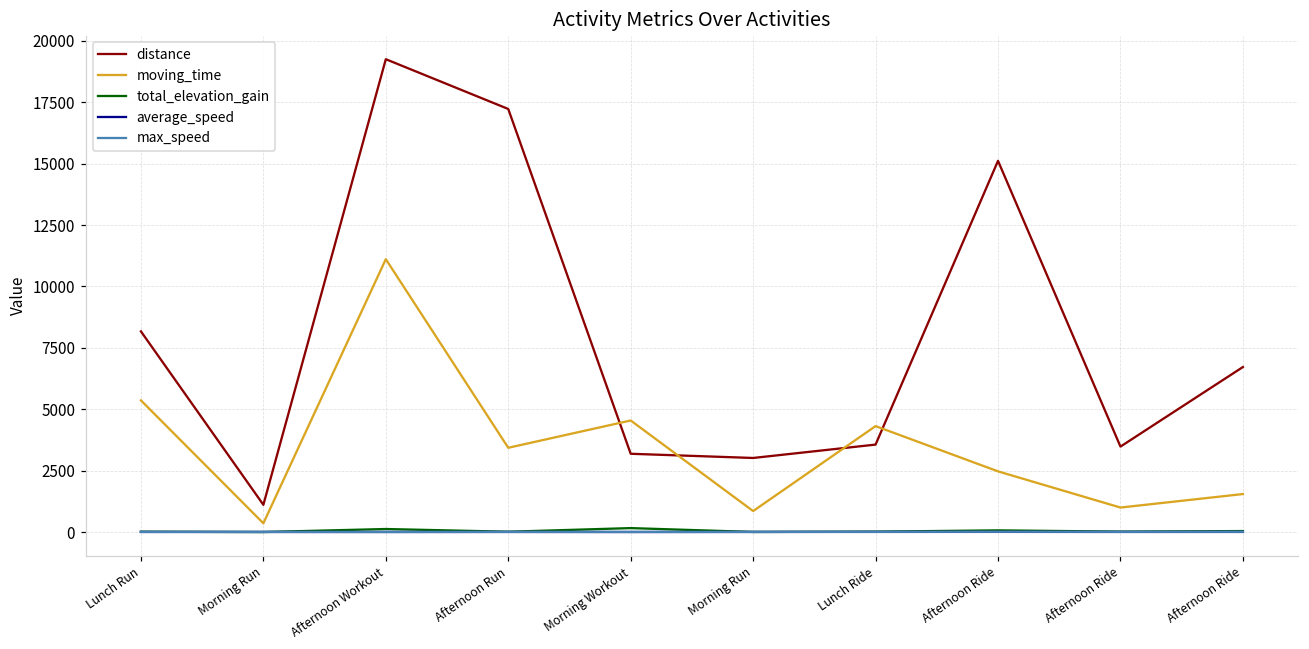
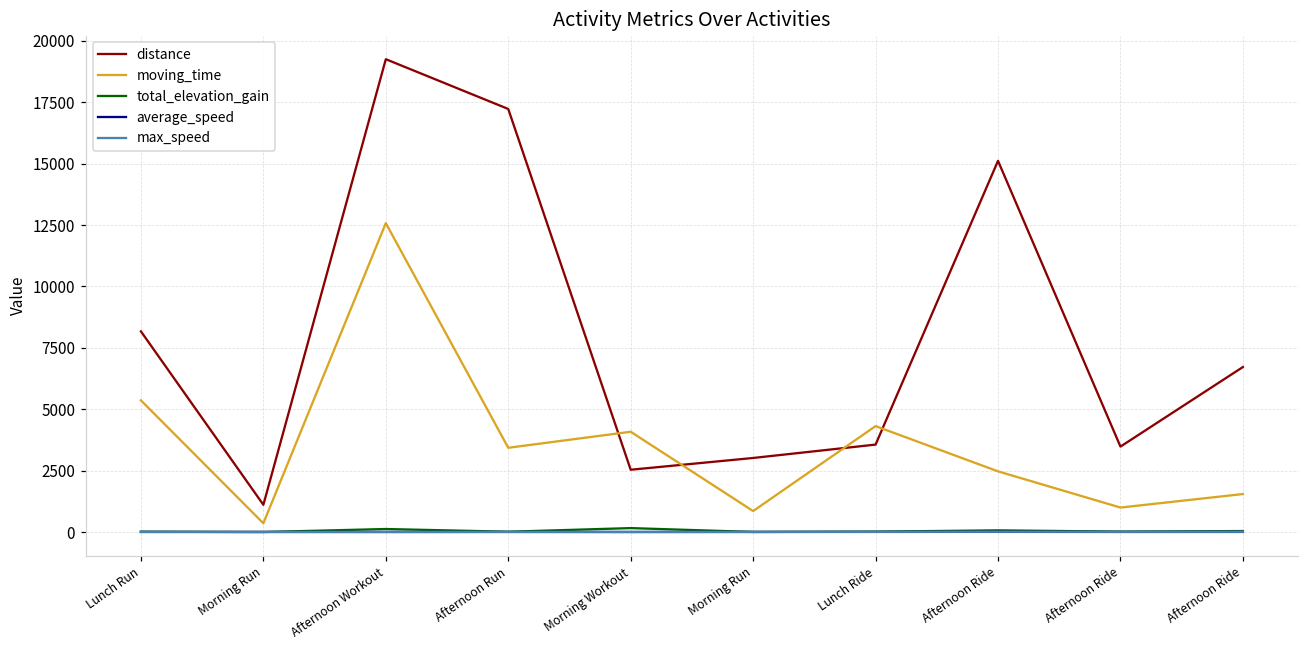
moving_time, Afternoon Workout: 11100 -> 12600
distance, Morning Workout: 3200 -> 2500
moving_time, Morning Workout: 4500 -> 4100
